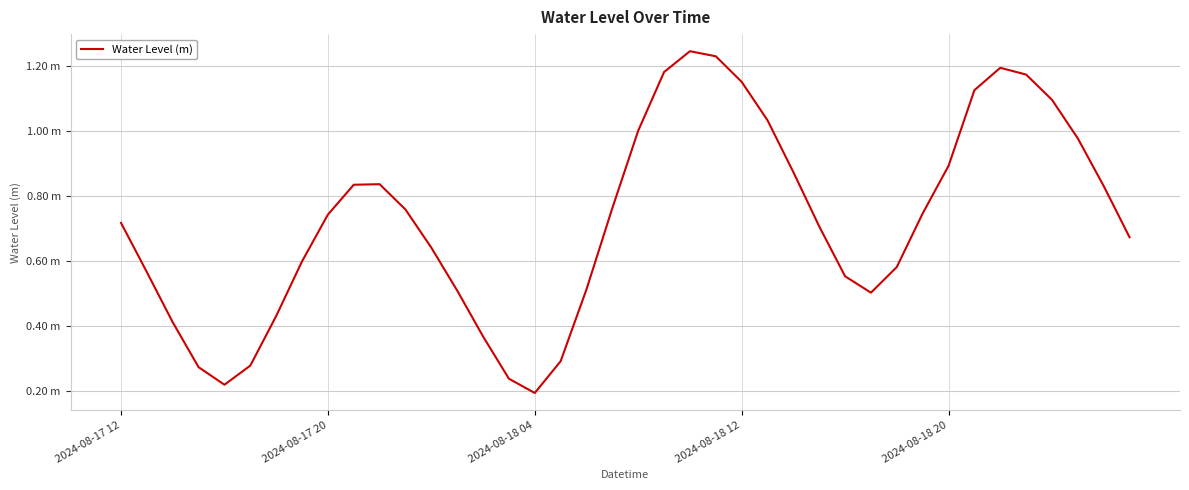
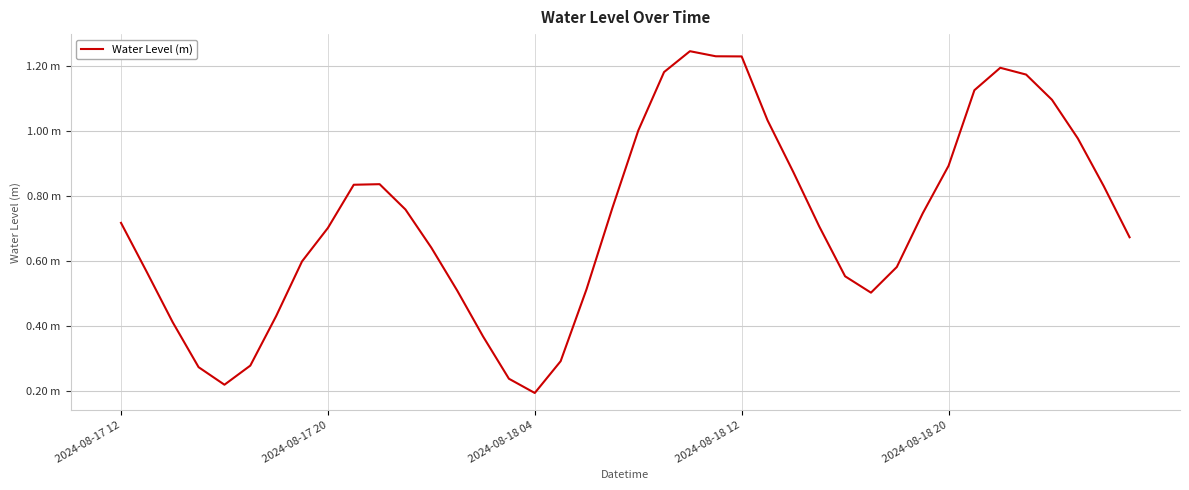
2024-08-17 20: 0.74 m -> 0.70 m
2024-08-18 12: 1.15 m -> 1.23 m
